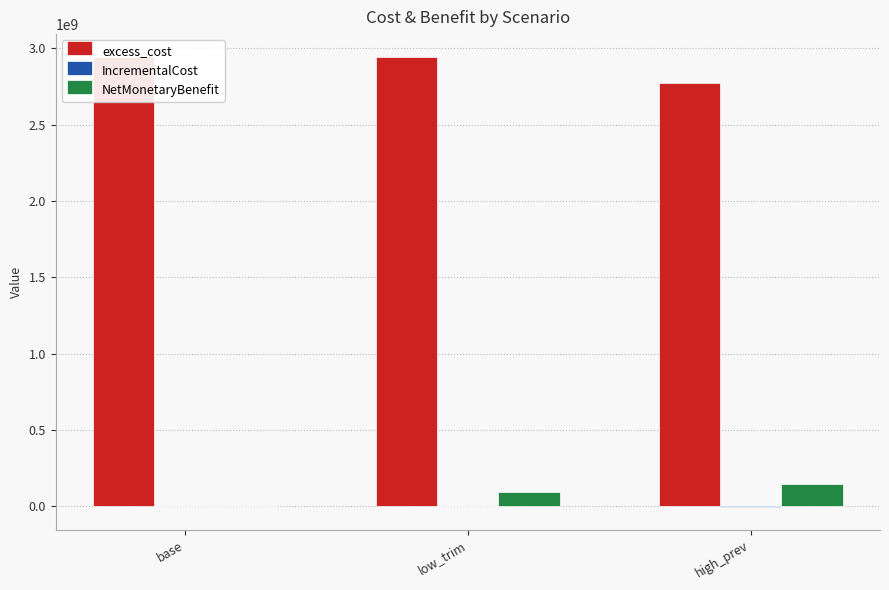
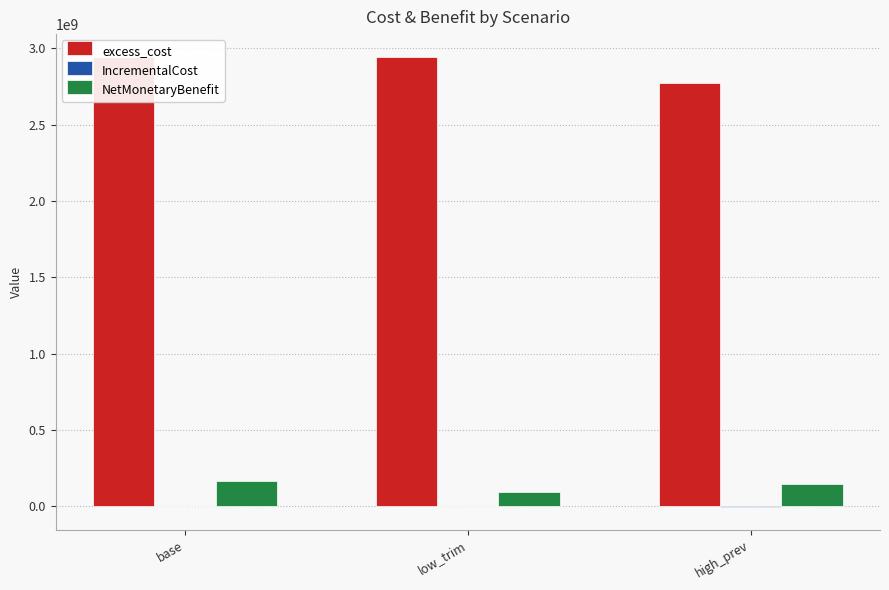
NetMonetaryBenefit, base: 0 -> 170000000
